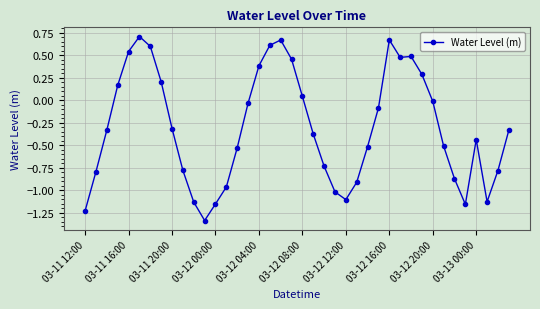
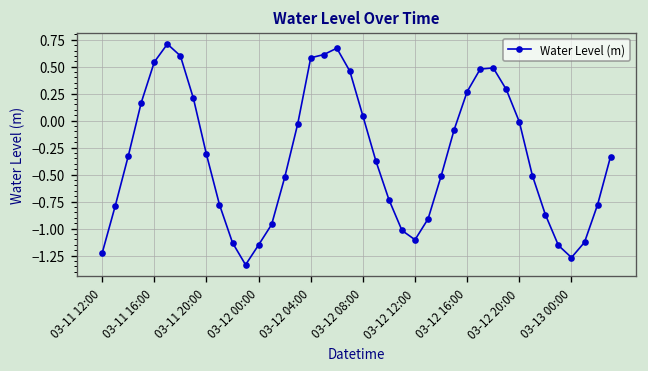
03-12 04:00: 0.4 -> 0.6
03-12 16:00: 0.7 -> 0.3
03-13 00:00: -0.4 -> -1.3
